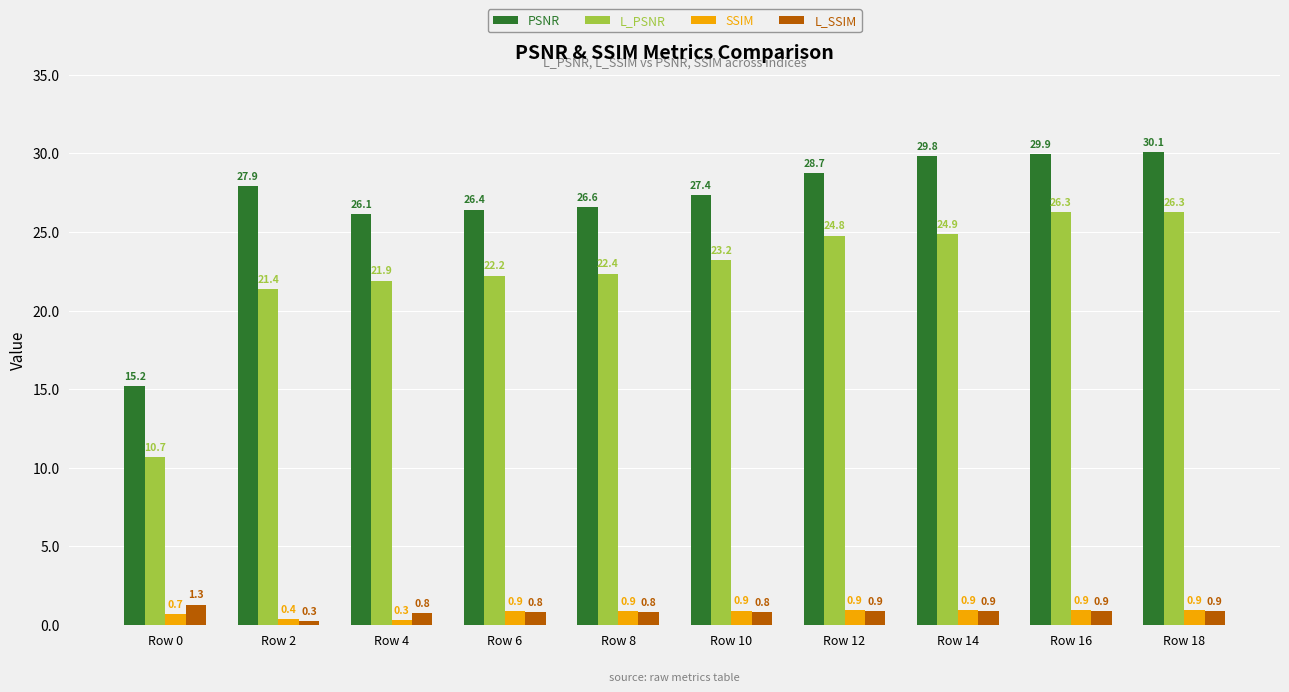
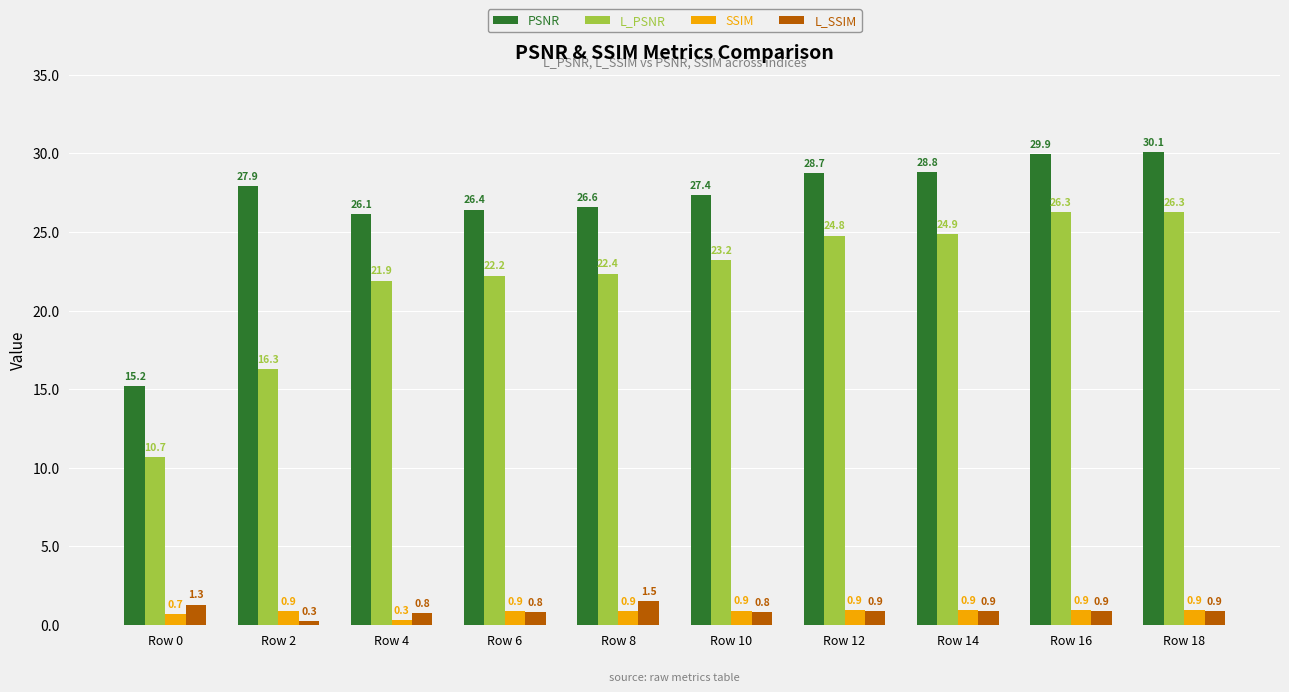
L_PSNR, Row 2: 21.4 -> 16.3
SSIM, Row 2: 0.4 -> 0.9
L_SSIM, Row 8: 0.8 -> 1.5
PSNR, Row 14: 29.8 -> 28.8
